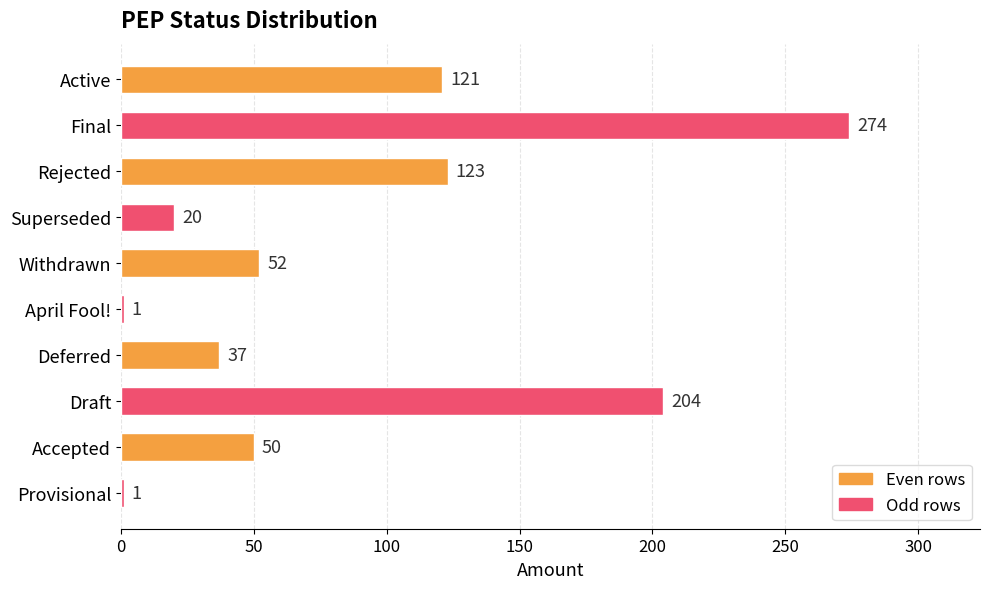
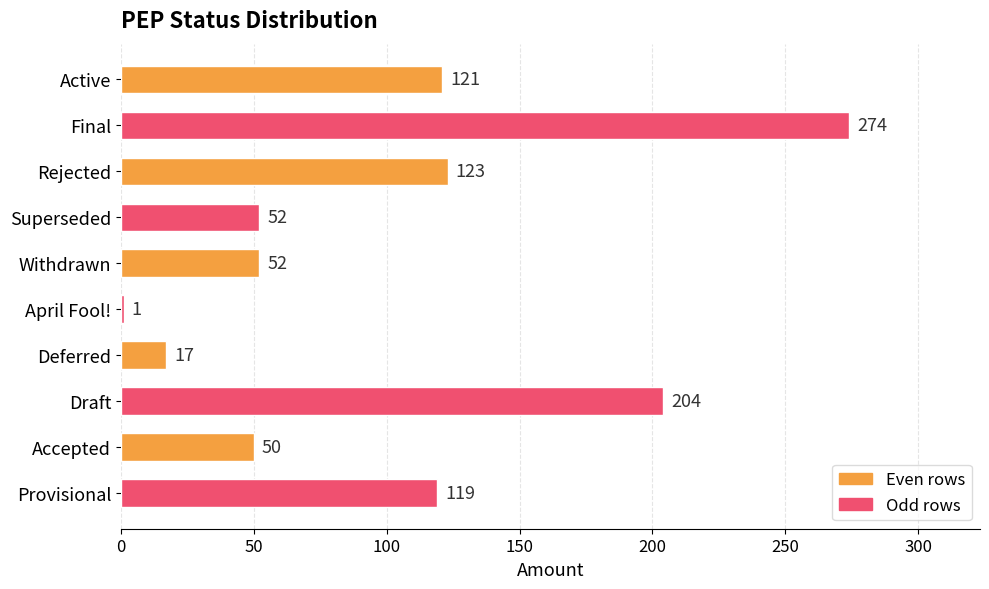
Superseded: 20 -> 52
Deferred: 37 -> 17
Provisional: 1 -> 119
